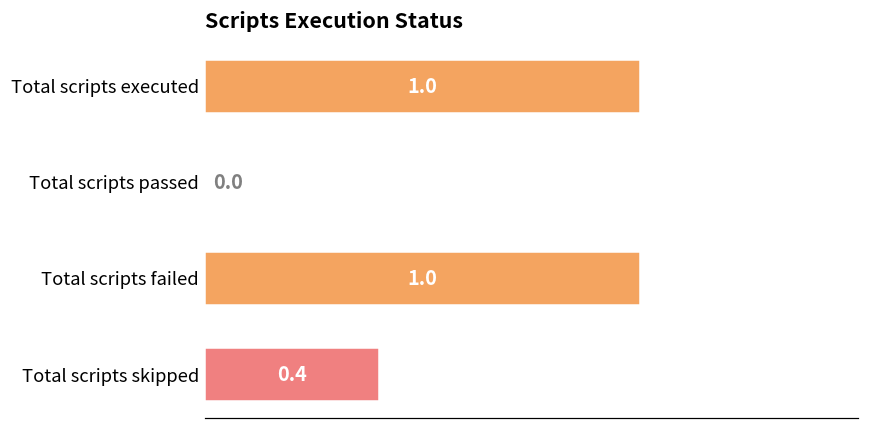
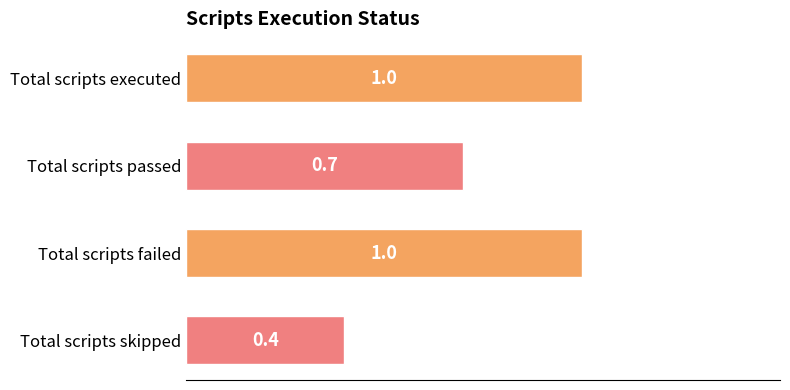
Total scripts passed: 0.0 -> 0.7
